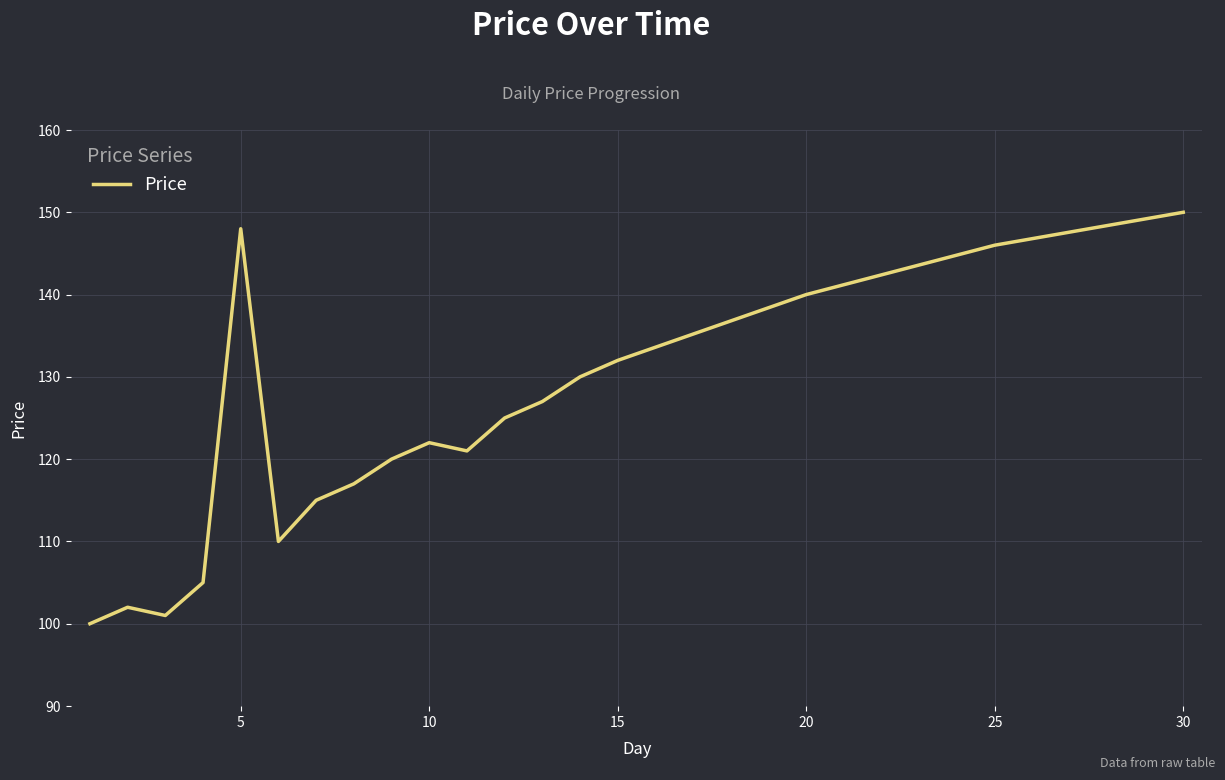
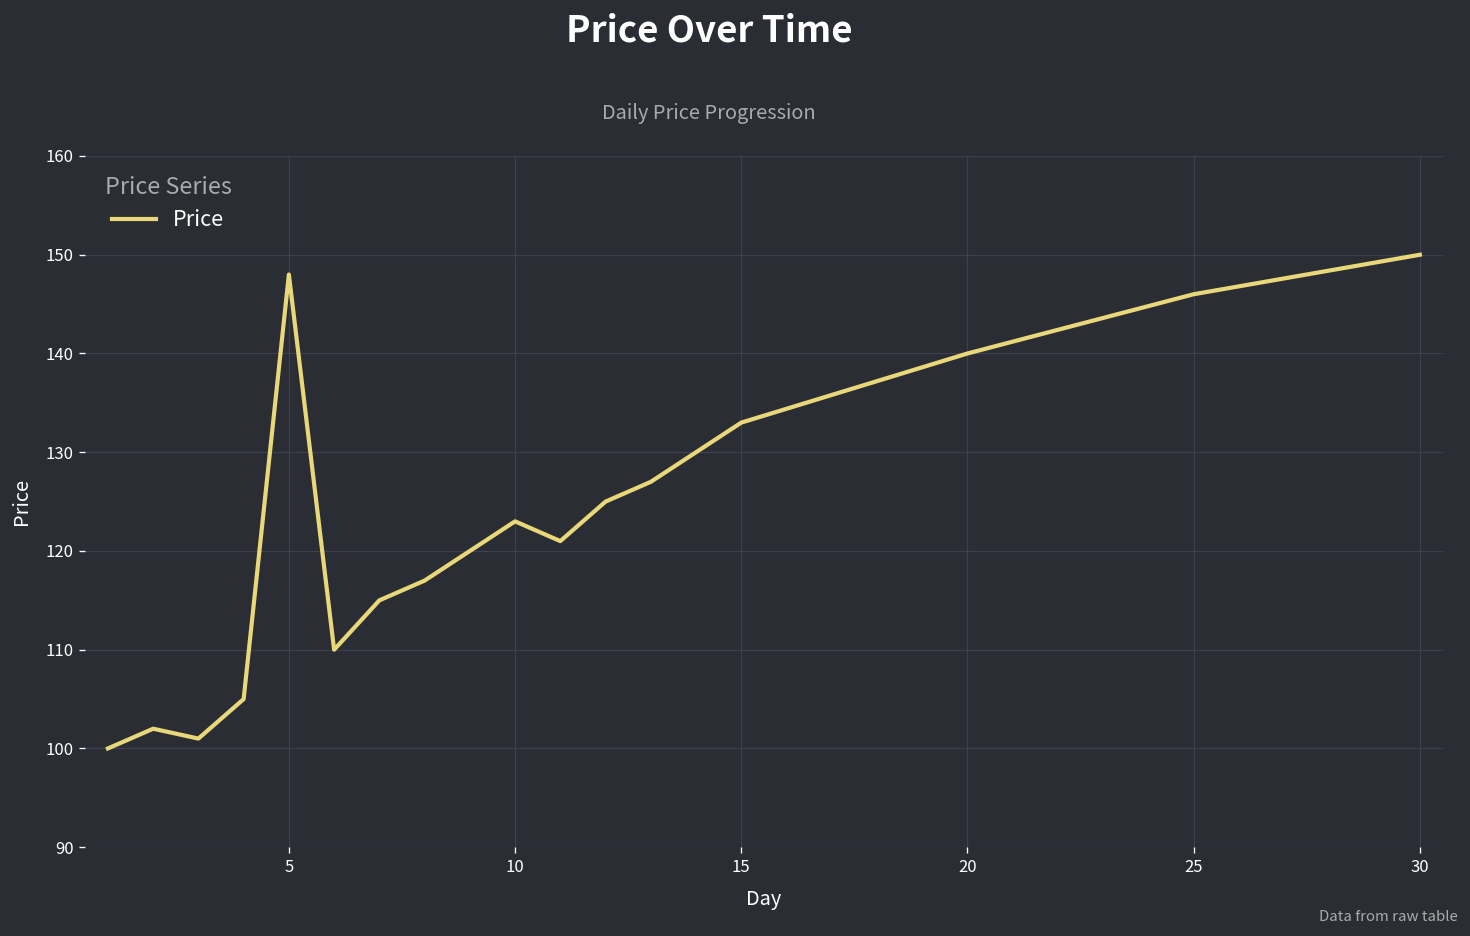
10: 122 -> 123
15: 132 -> 133
